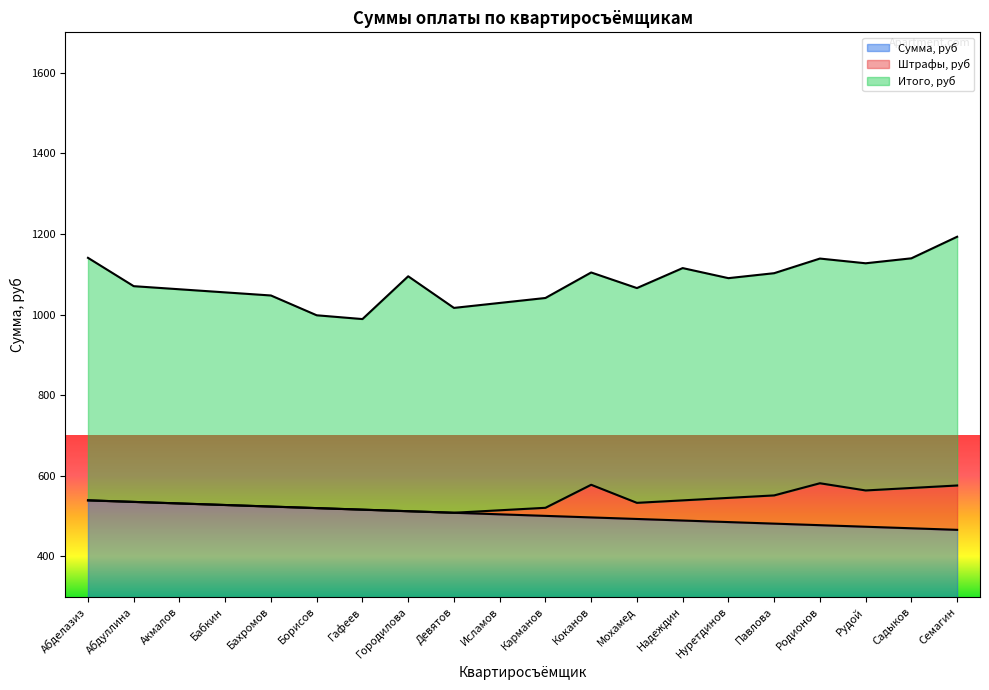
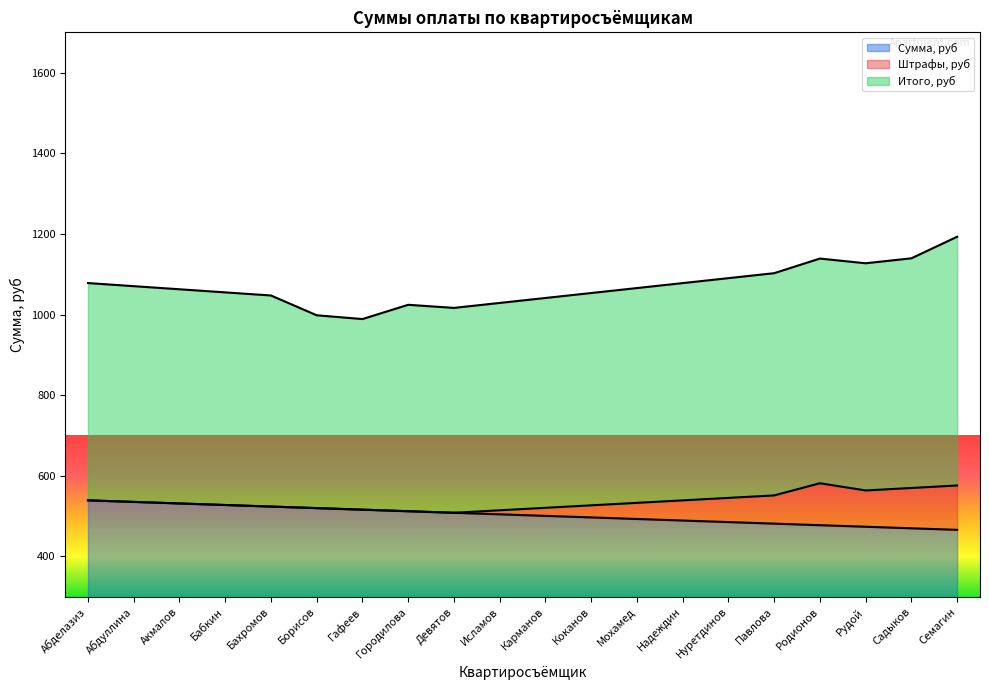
Итого, руб, Абделазиз: 600 -> 540
Итого, руб, Городилова: 580 -> 510
Штрафы, руб, Коканов: 80 -> 30
Итого, руб, Надеждин: 580 -> 540
